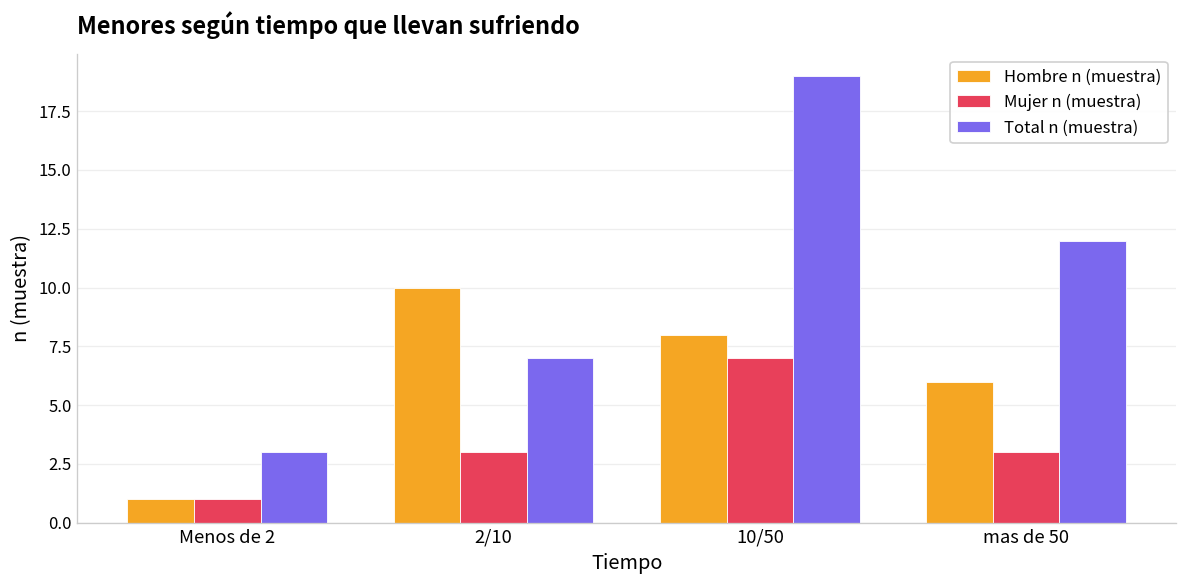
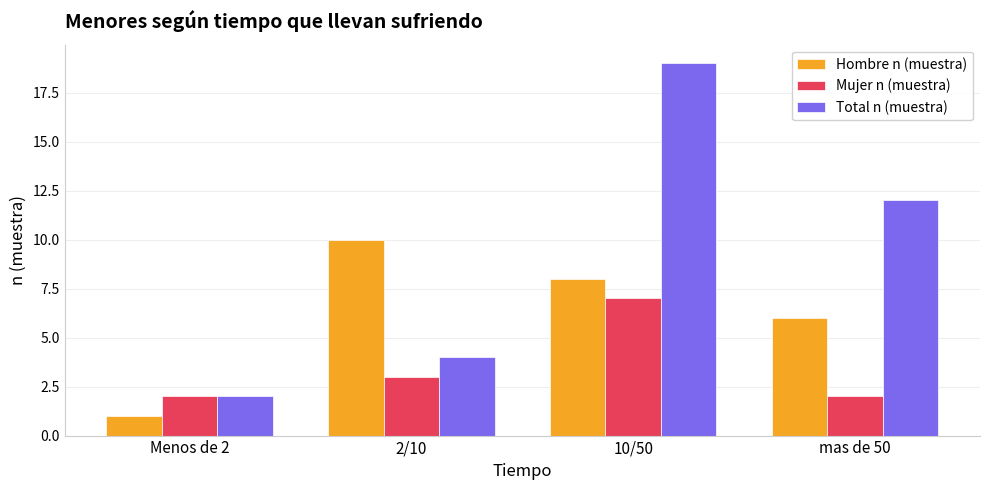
Mujer n (muestra), Menos de 2: 1 -> 2
Total n (muestra), Menos de 2: 3 -> 2
Total n (muestra), 2/10: 7 -> 4
Mujer n (muestra), mas de 50: 3 -> 2
